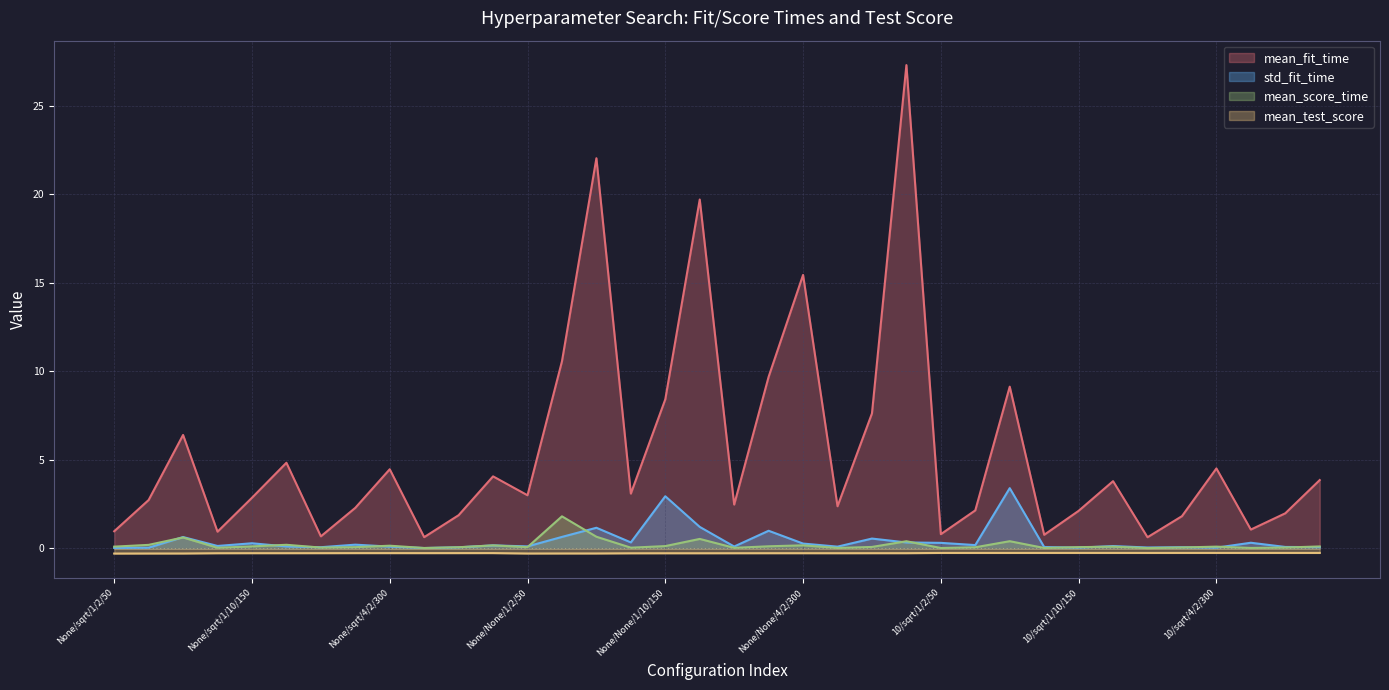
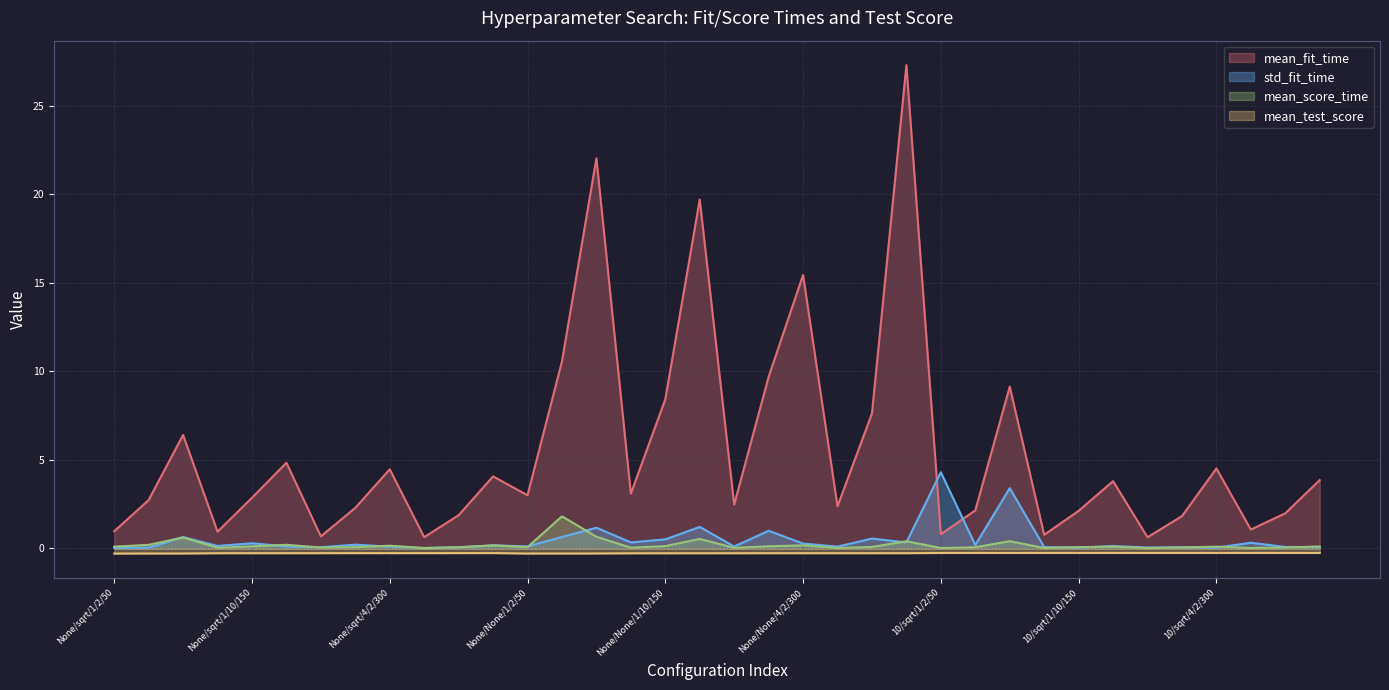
std_fit_time, None/None/1/10/150: 2.9 -> 0.5
std_fit_time, 10/sqrt/1/2/50: 0.3 -> 4.3
